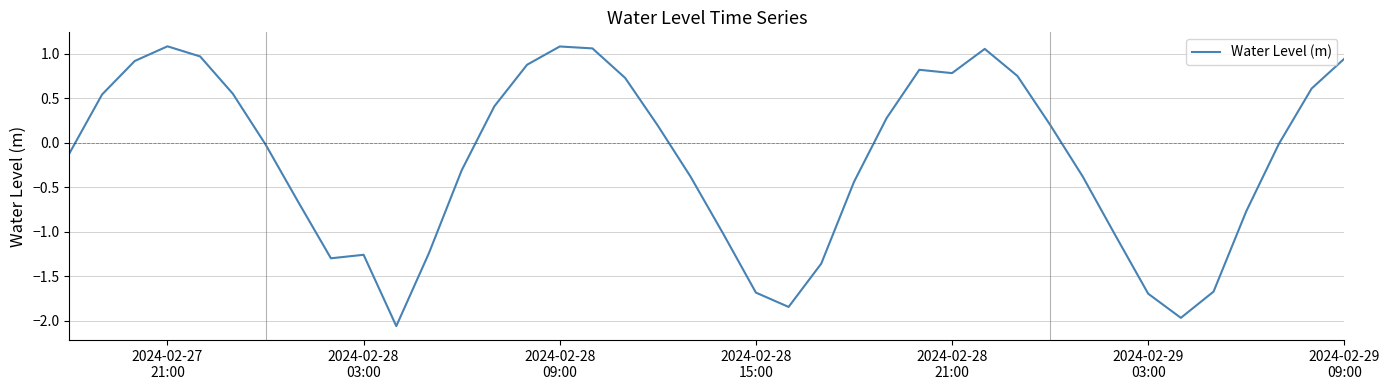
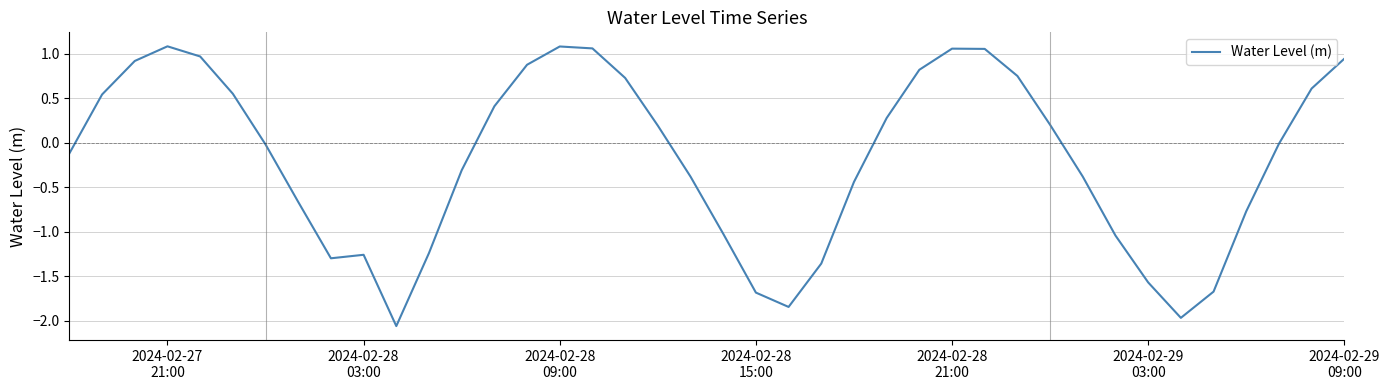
2024-02-28 21:00: 0.8 -> 1.1
2024-02-29 03:00: -1.7 -> -1.6
